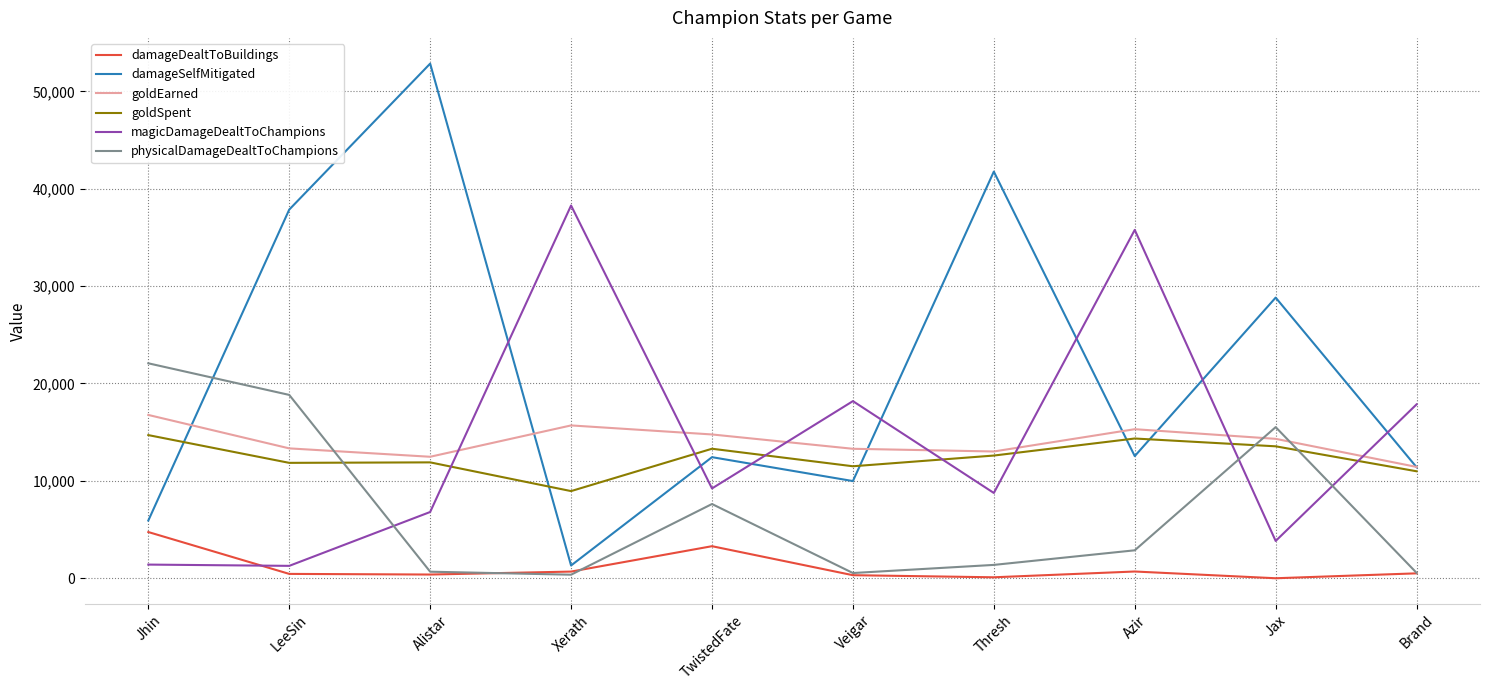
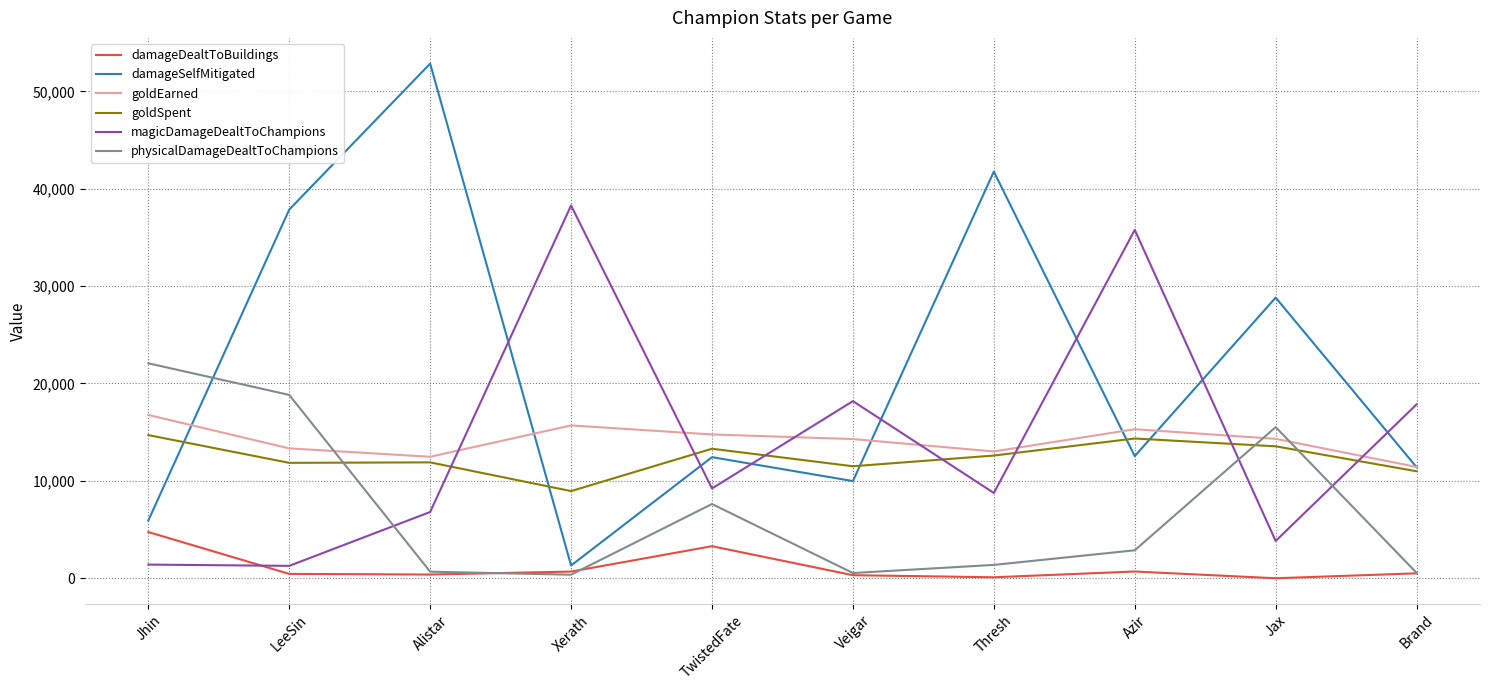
goldEarned, Veigar: 13,000 -> 14,000
